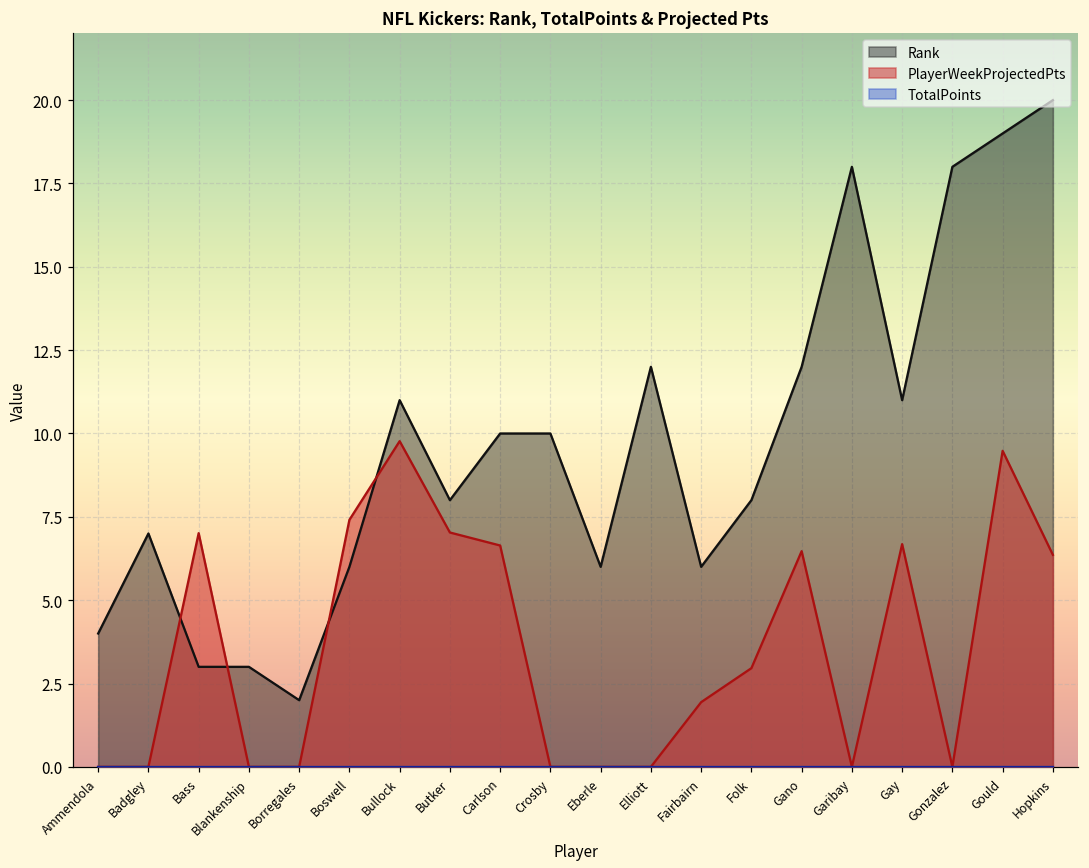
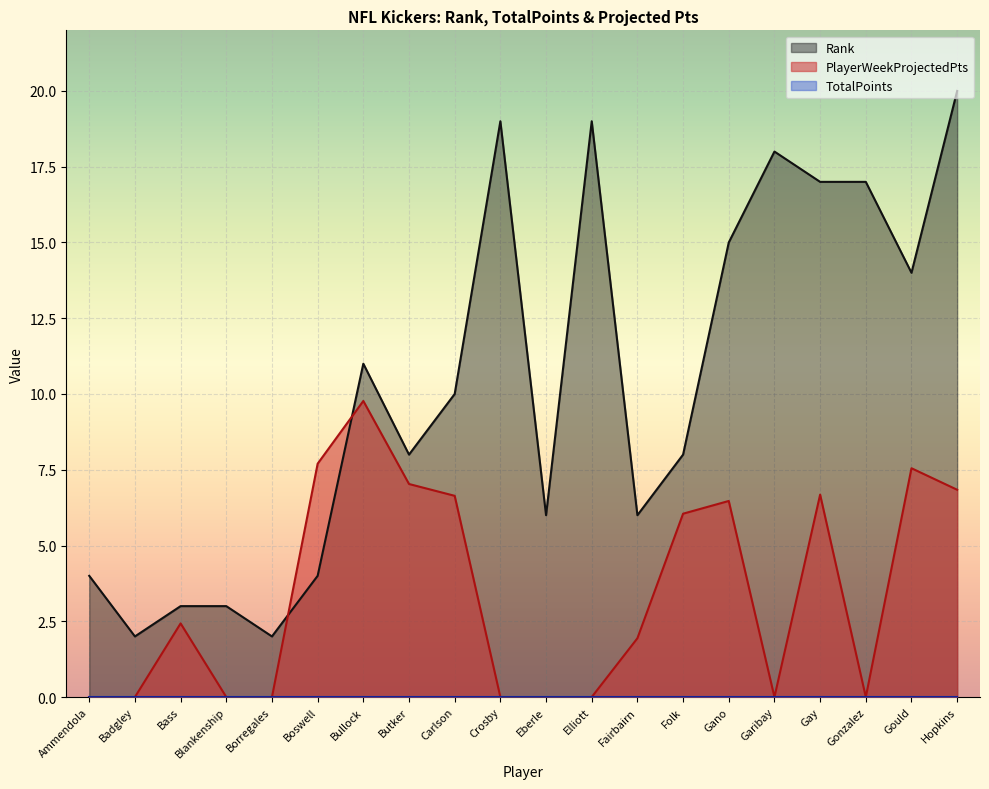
Rank, Badgley: 7 -> 2
PlayerWeekProjectedPts, Bass: 7.0 -> 2.4
Rank, Boswell: 6 -> 4
PlayerWeekProjectedPts, Boswell: 7.4 -> 7.7
Rank, Crosby: 10 -> 19
Rank, Elliott: 12 -> 19
PlayerWeekProjectedPts, Folk: 3.0 -> 6.1
Rank, Gano: 12 -> 15
Rank, Gay: 11 -> 17
Rank, Gonzalez: 18 -> 17
Rank, Gould: 19 -> 14
PlayerWeekProjectedPts, Gould: 9.5 -> 7.6
PlayerWeekProjectedPts, Hopkins: 6.4 -> 6.8
